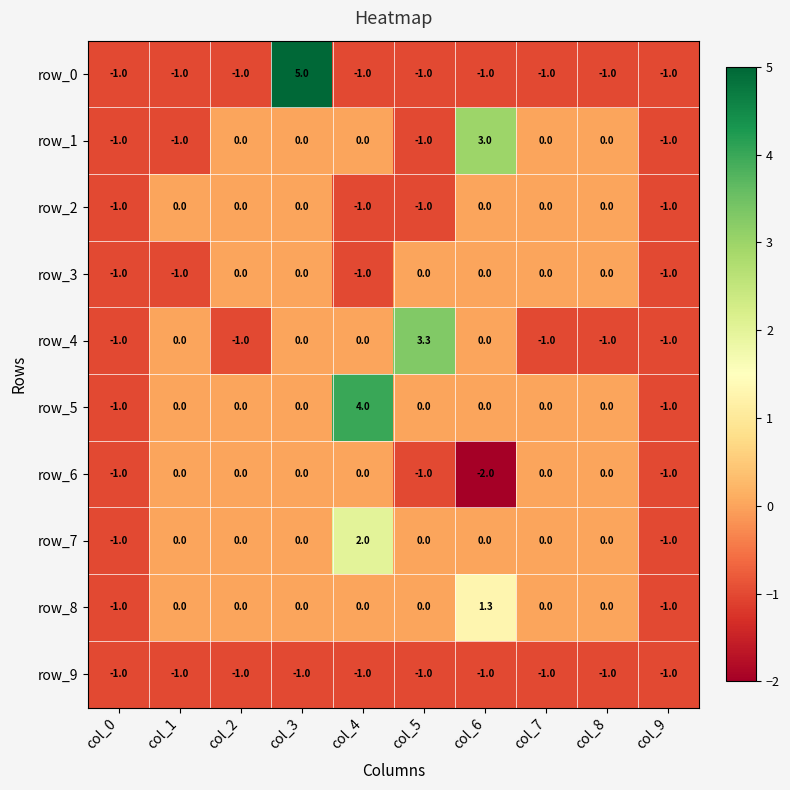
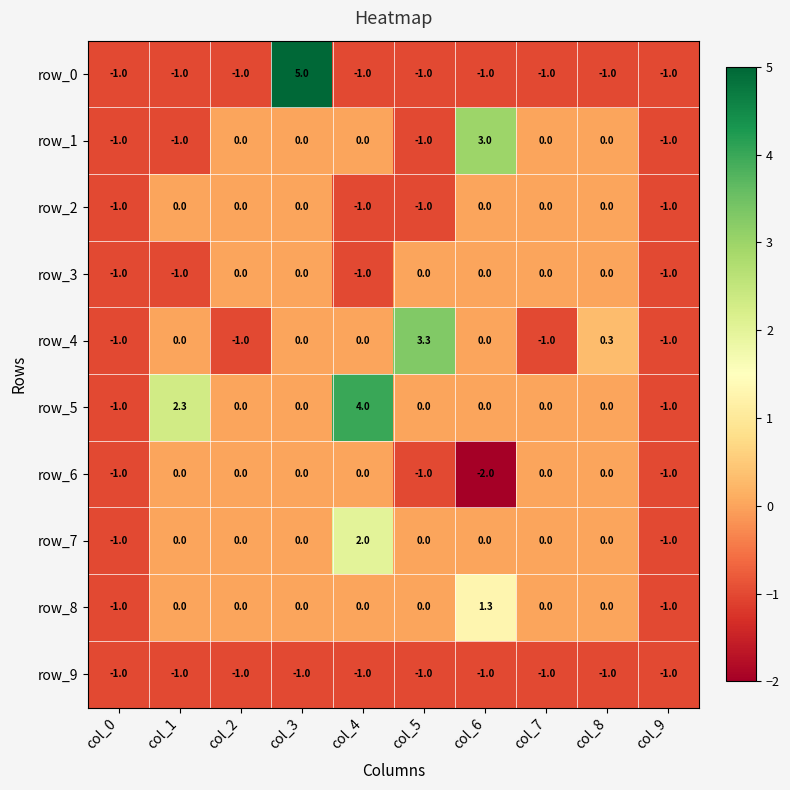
row_4, col_8: -1.0 -> 0.3
row_5, col_1: 0.0 -> 2.3
